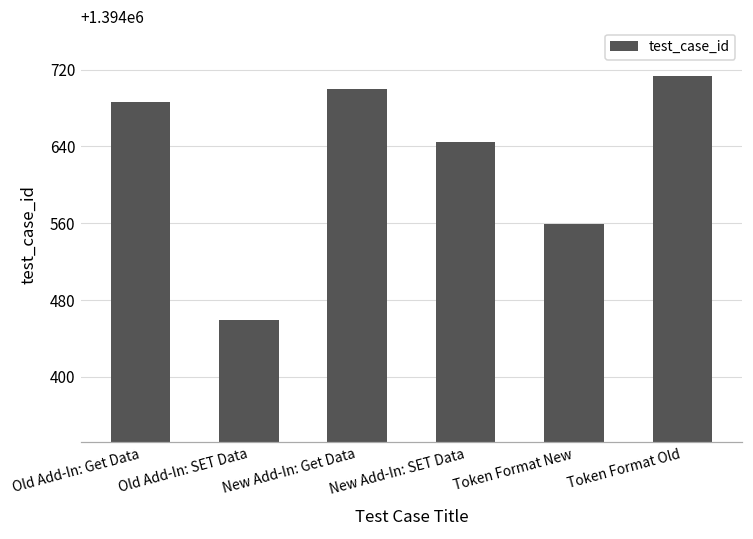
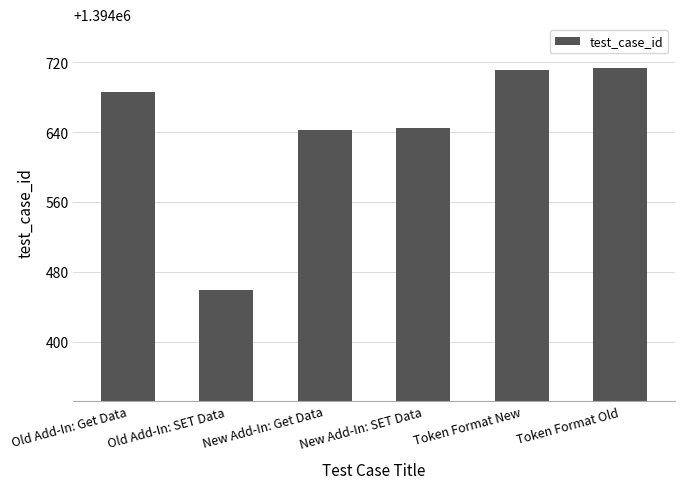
New Add-In: Get Data: 1394700 -> 1394640
Token Format New: 1394560 -> 1394710
